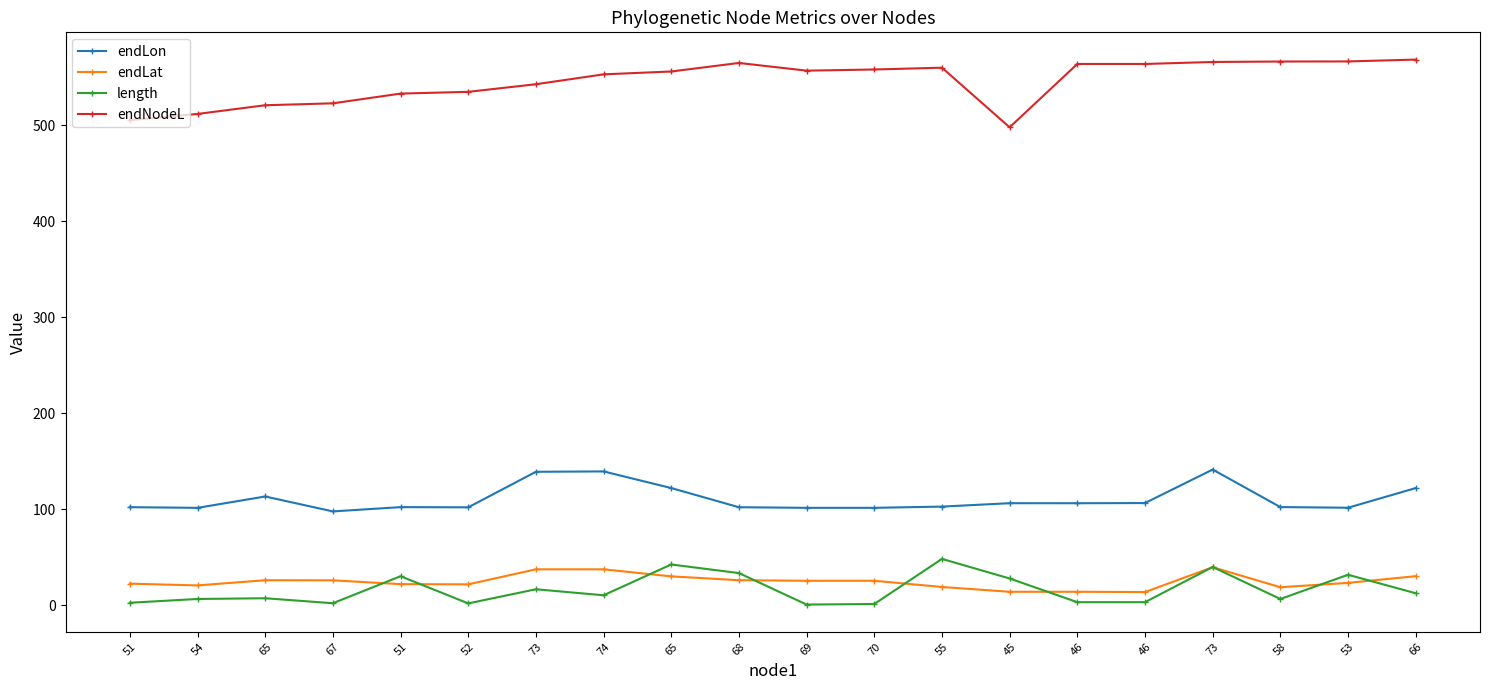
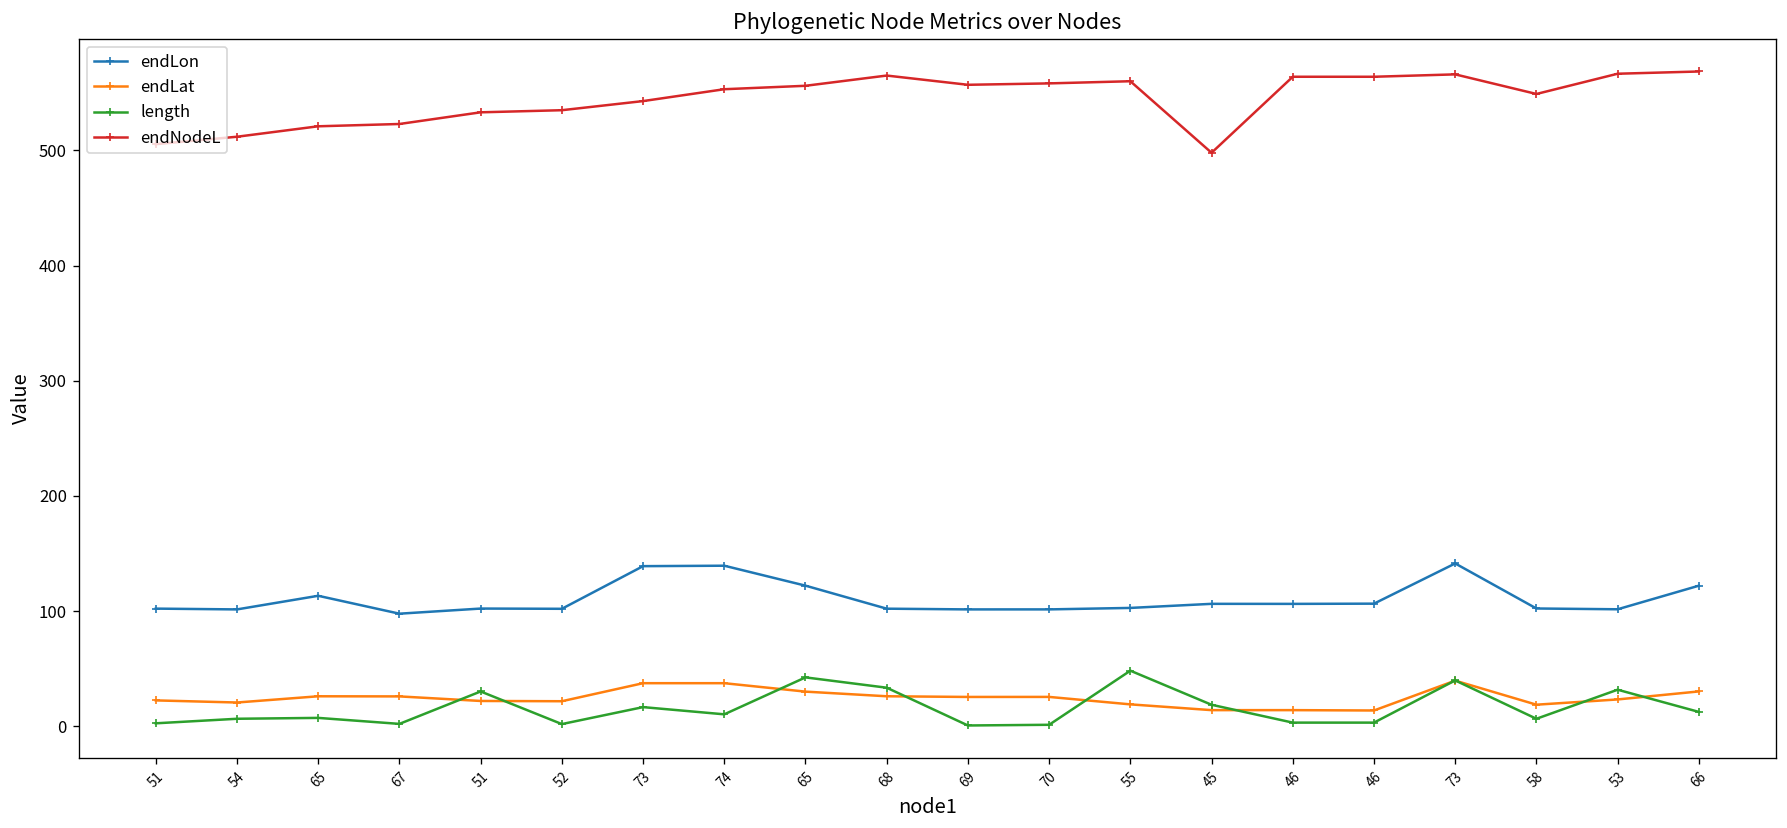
length, 45: 30 -> 20
endNodeL, 58: 570 -> 550
